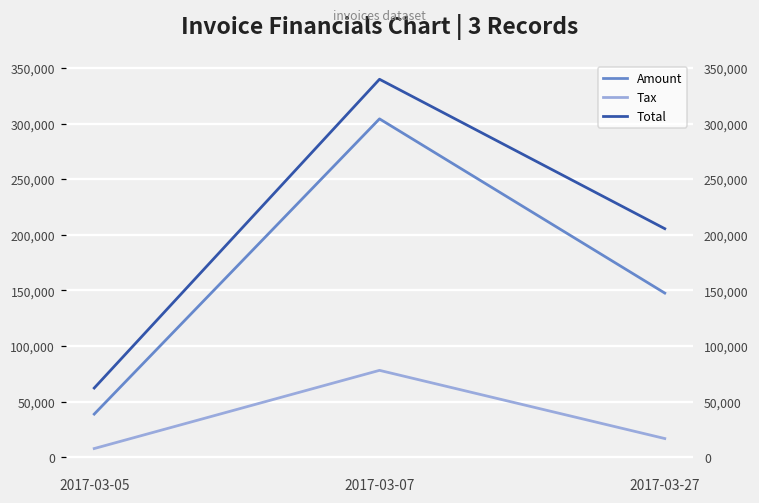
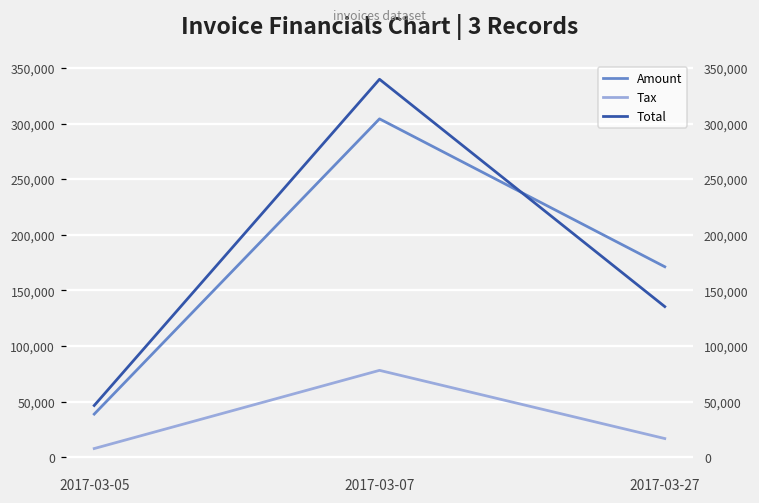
Total, 2017-03-05: 62,000 -> 46,000
Amount, 2017-03-27: 148,000 -> 171,000
Total, 2017-03-27: 206,000 -> 135,000
